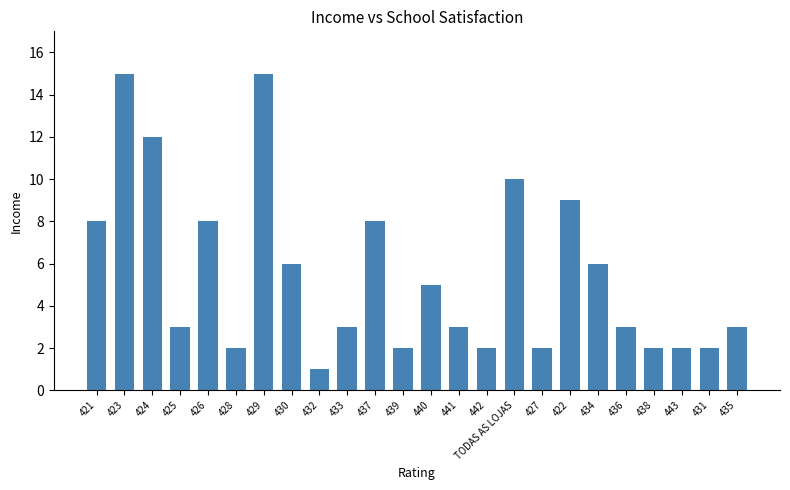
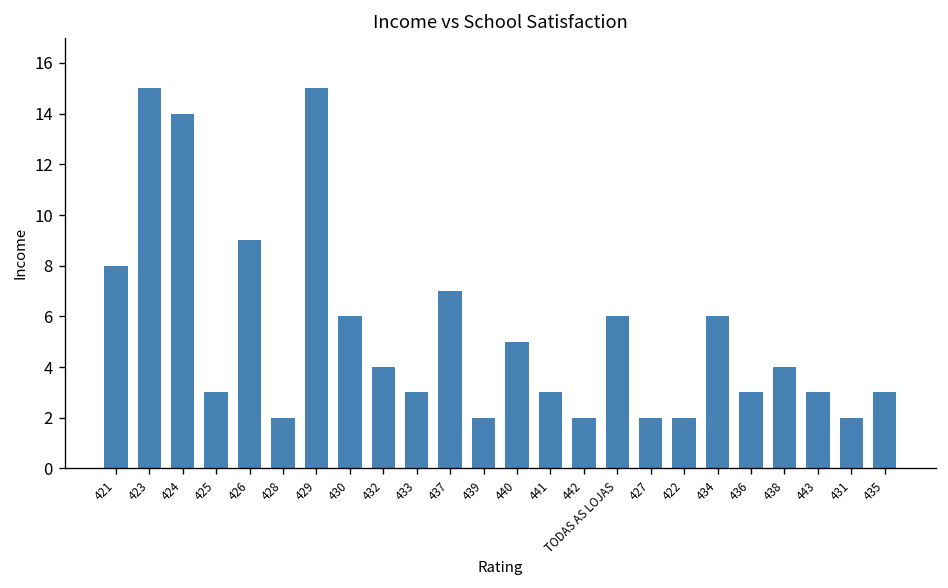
424: 12 -> 14
426: 8 -> 9
432: 1 -> 4
437: 8 -> 7
TODAS AS LOJAS: 10 -> 6
422: 9 -> 2
438: 2 -> 4
443: 2 -> 3
